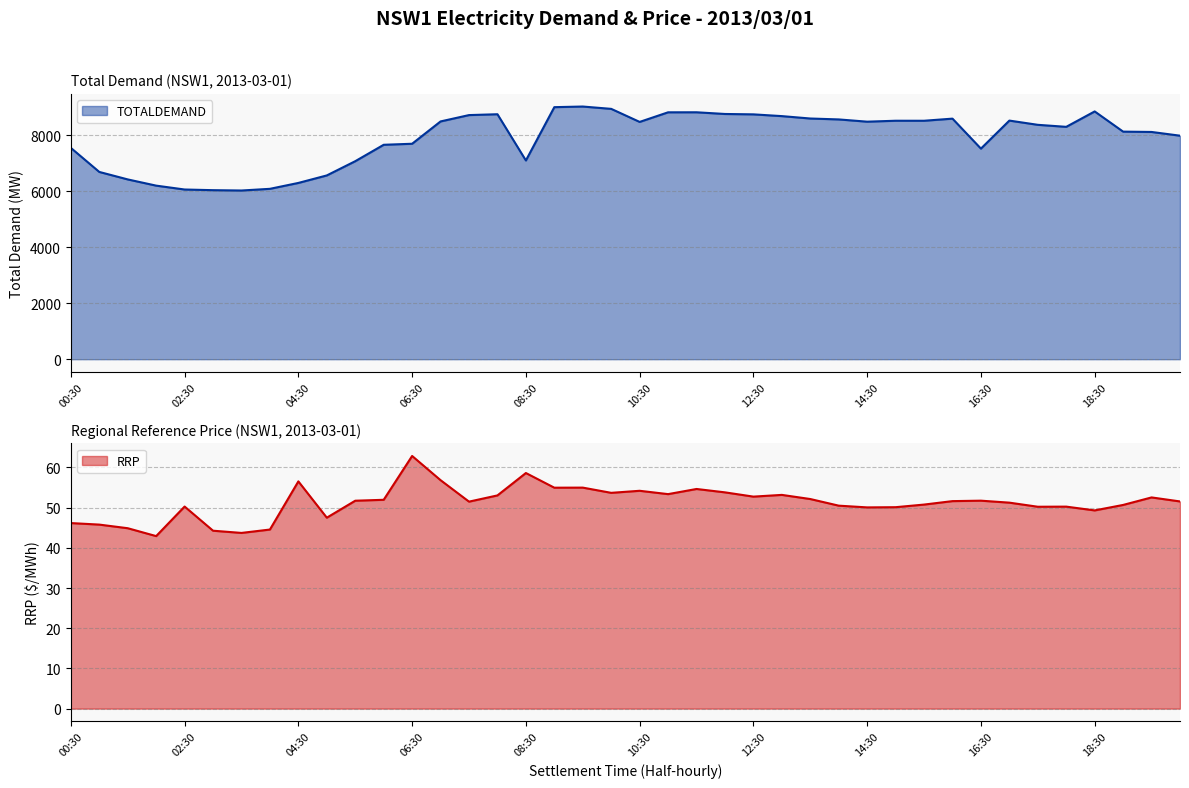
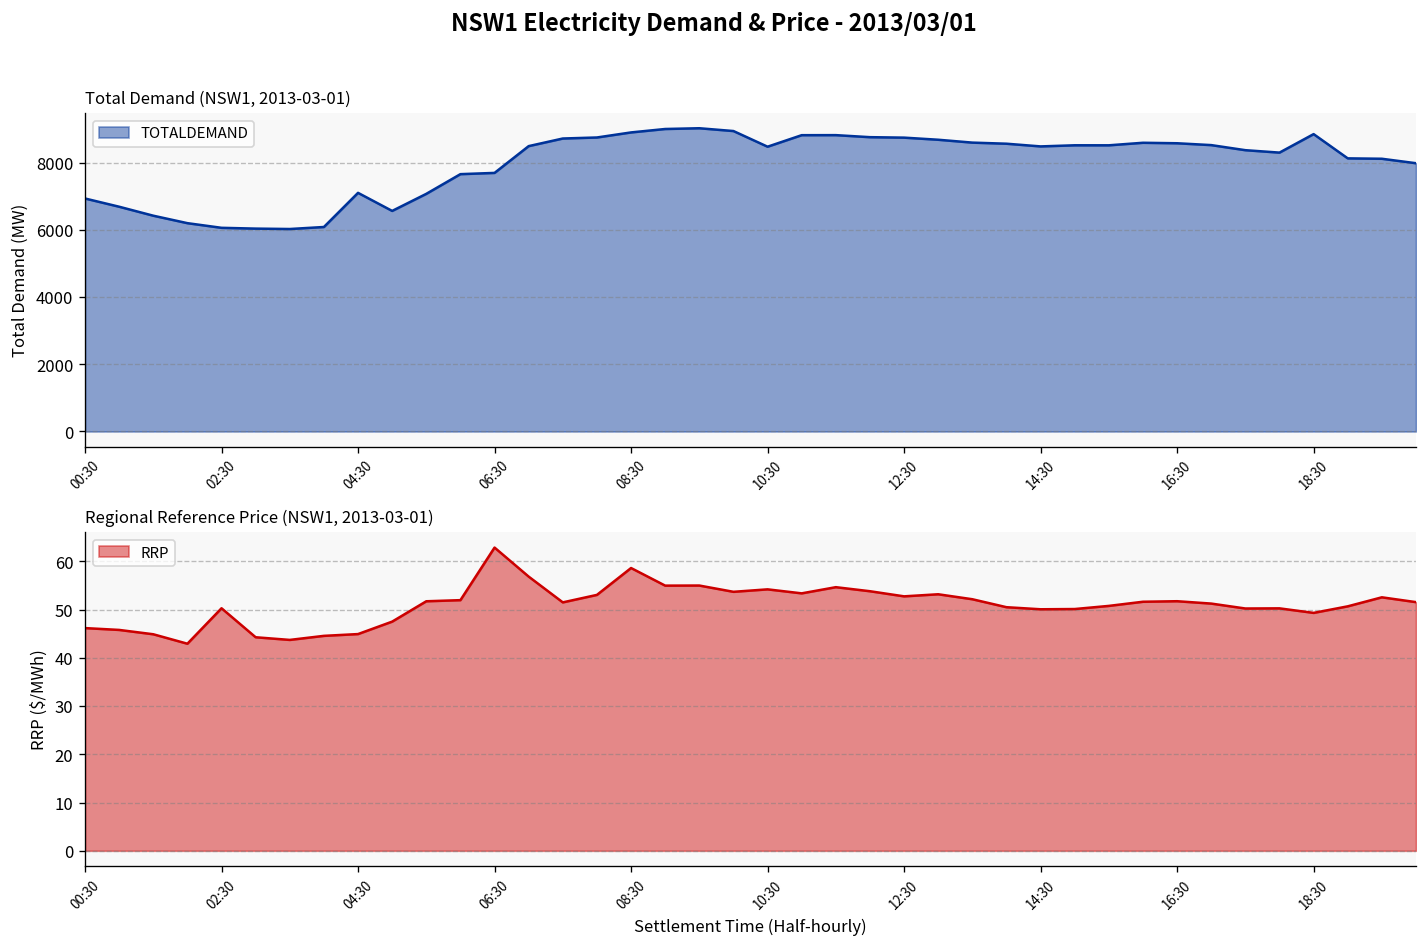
Total Demand (NSW1, 2013-03-01), 00:30: 7600 -> 6900
Total Demand (NSW1, 2013-03-01), 04:30: 6300 -> 7100
Total Demand (NSW1, 2013-03-01), 08:30: 7100 -> 8900
Total Demand (NSW1, 2013-03-01), 16:30: 7500 -> 8600
Regional Reference Price (NSW1, 2013-03-01), 04:30: 57 -> 45
